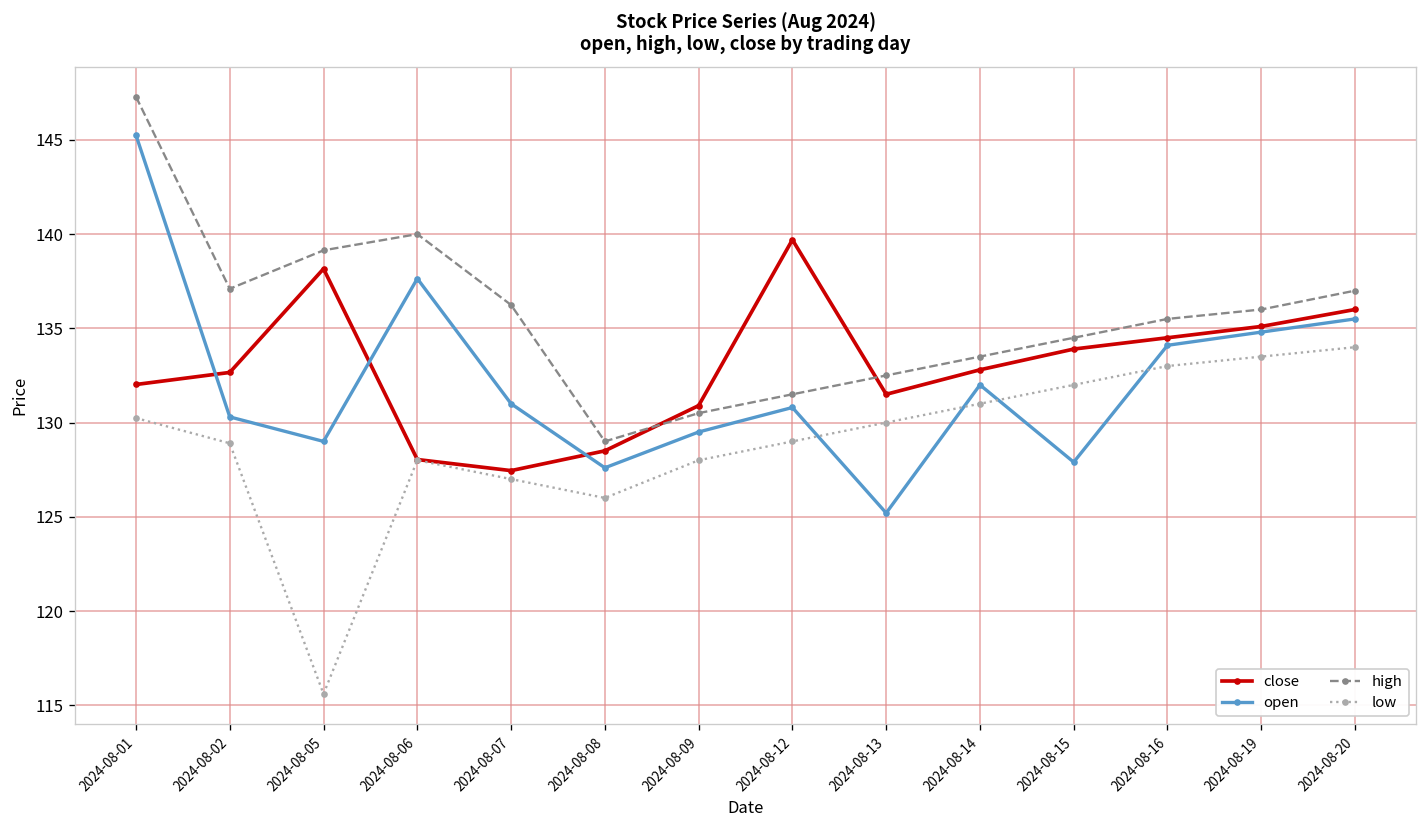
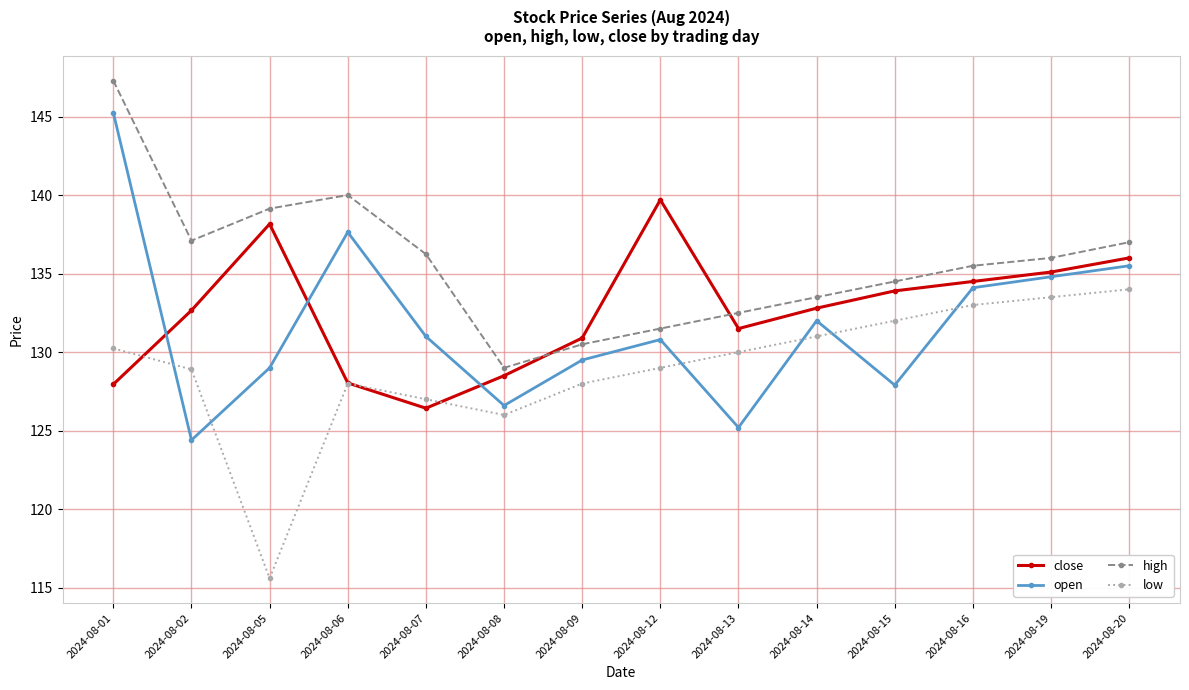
close, 2024-08-01: 132.0 -> 128.0
open, 2024-08-02: 130.3 -> 124.4
close, 2024-08-07: 127.5 -> 126.4
open, 2024-08-08: 127.6 -> 126.6
